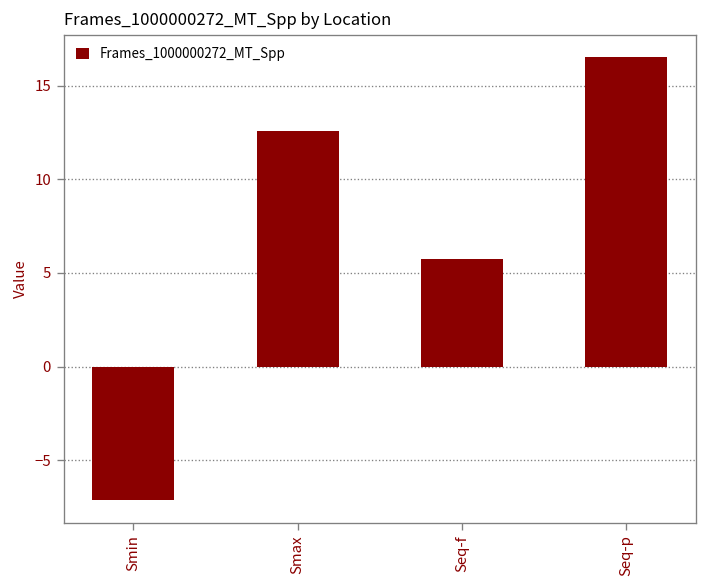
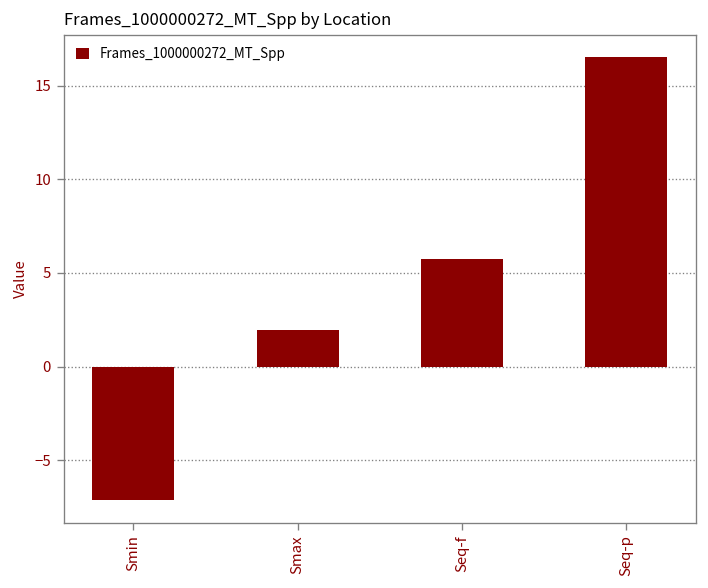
Smax: 12.6 -> 1.9
